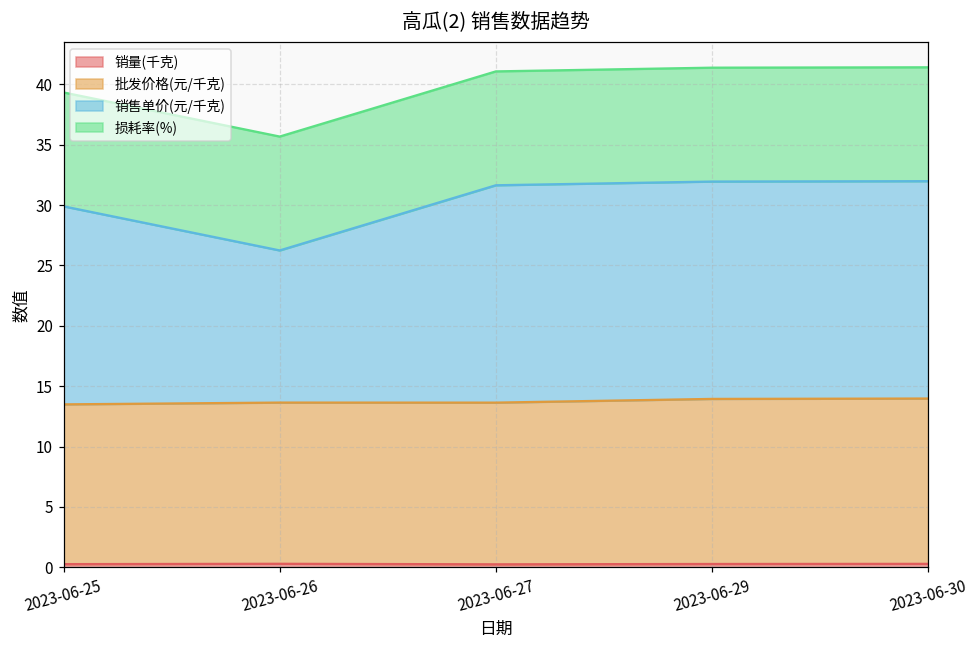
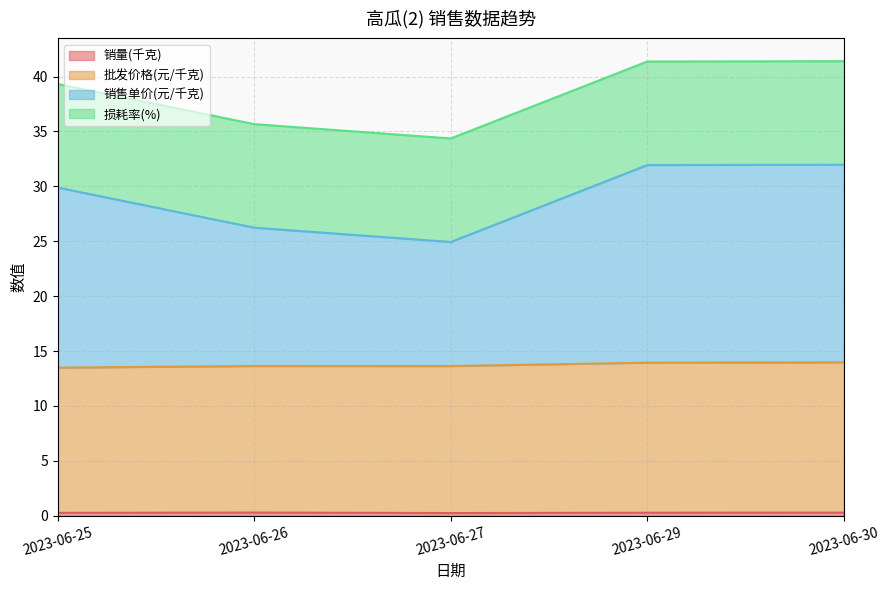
销售单价(元/千克), 2023-06-27: 18.0 -> 11.3
